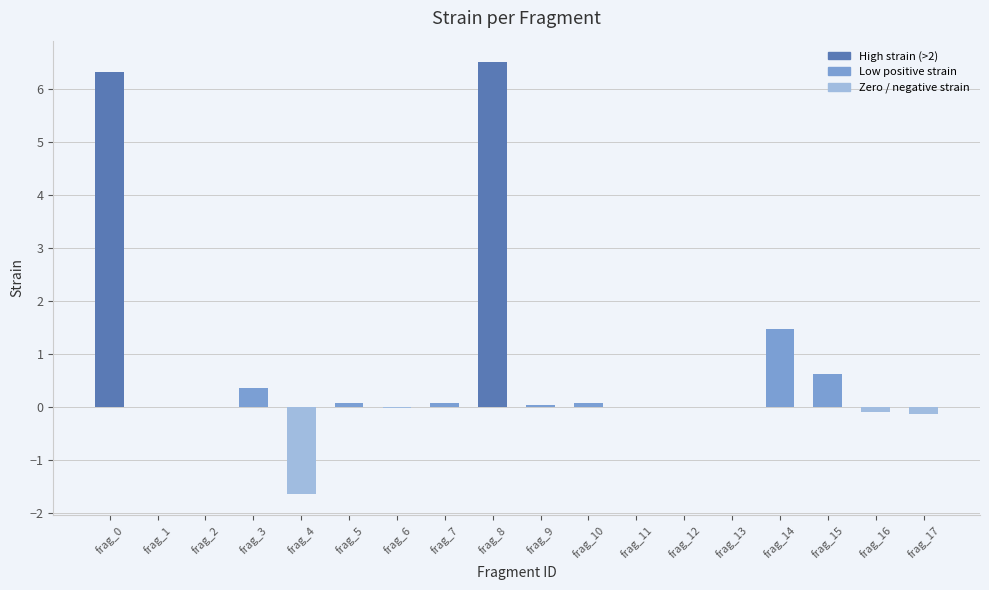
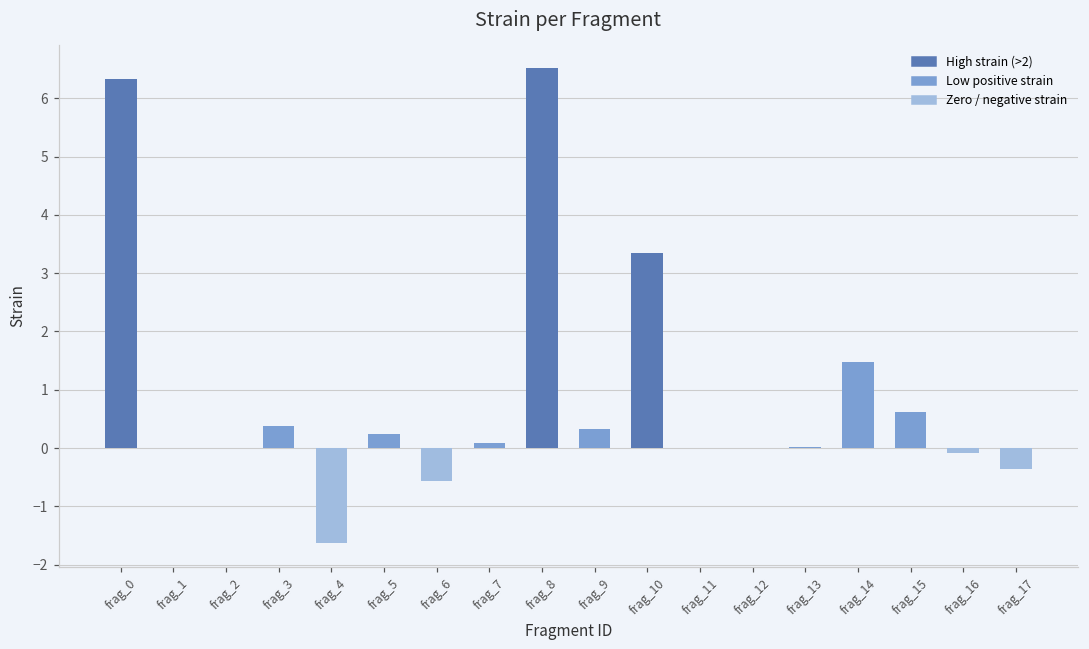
frag_5: 0.1 -> 0.2
frag_6: 0.0 -> -0.6
frag_9: 0.0 -> 0.3
frag_10: 0.1 -> 3.3
frag_17: -0.1 -> -0.4
